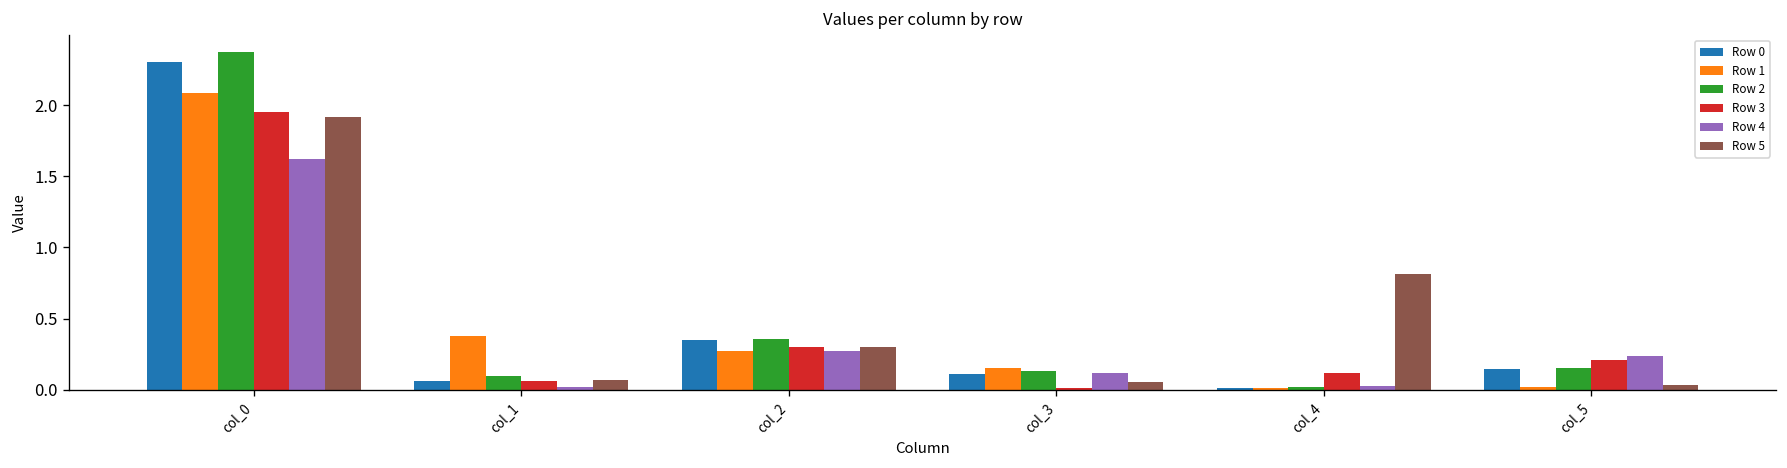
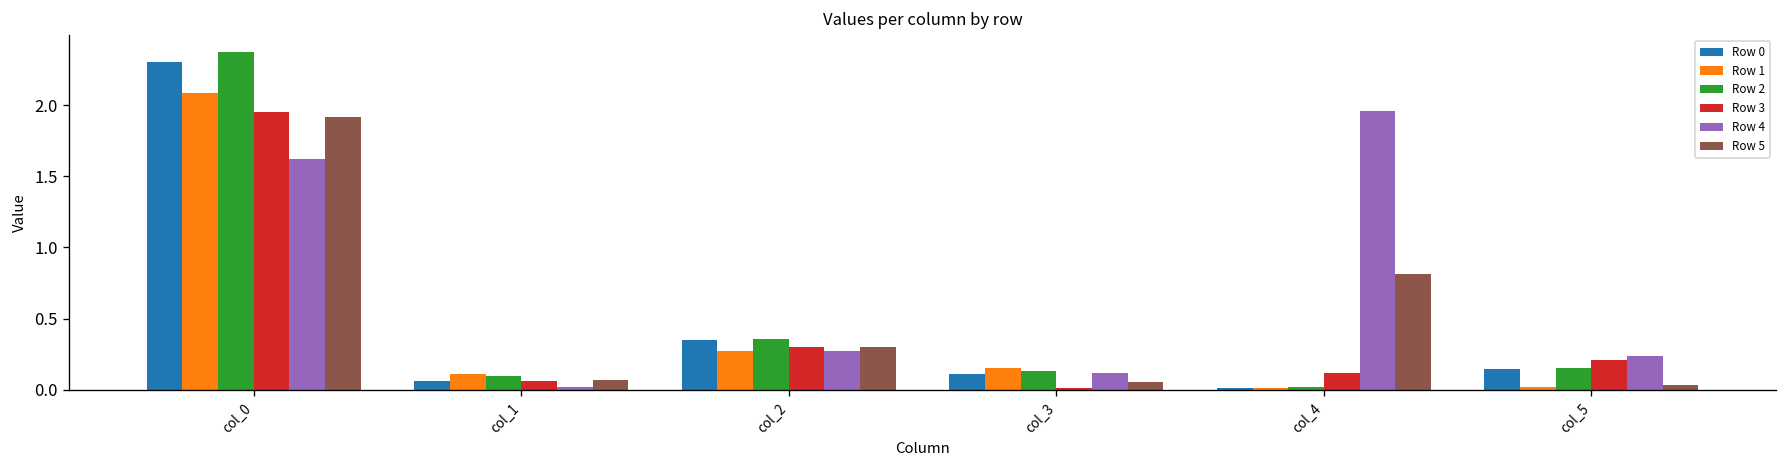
Row 1, col_1: 0.38 -> 0.11
Row 4, col_4: 0.03 -> 1.96
